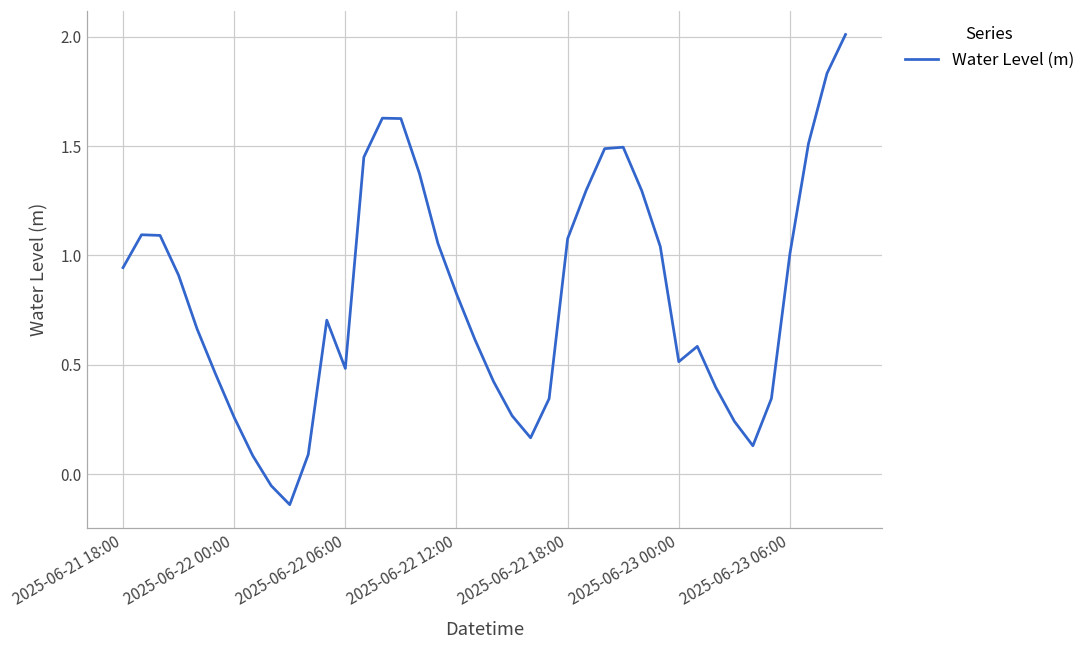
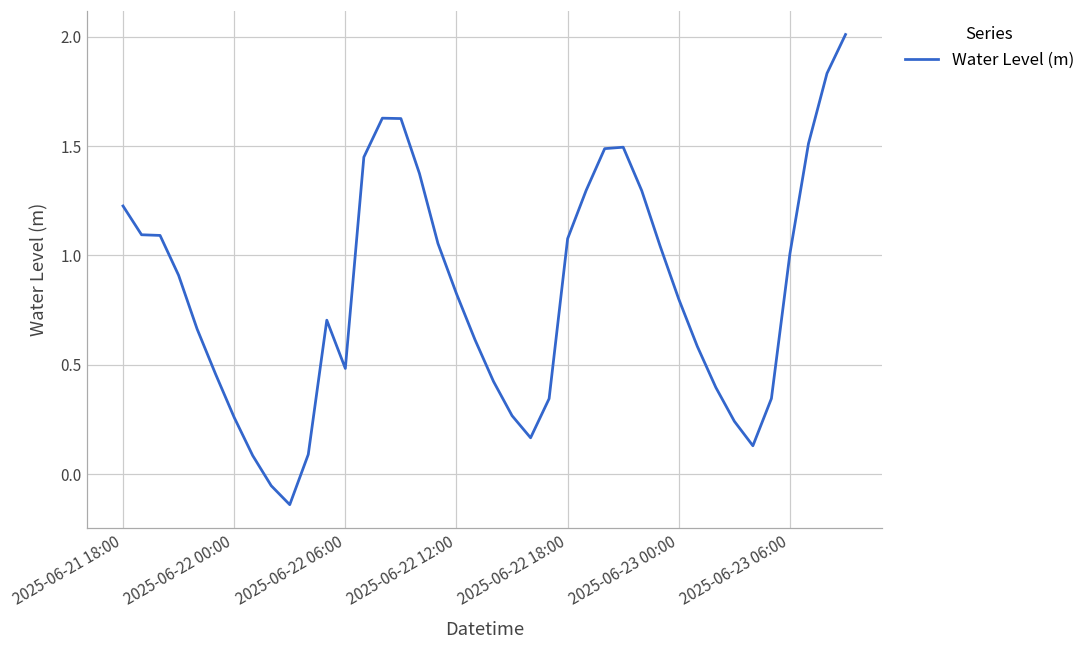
2025-06-21 18:00: 0.94 -> 1.23
2025-06-23 00:00: 0.51 -> 0.80
